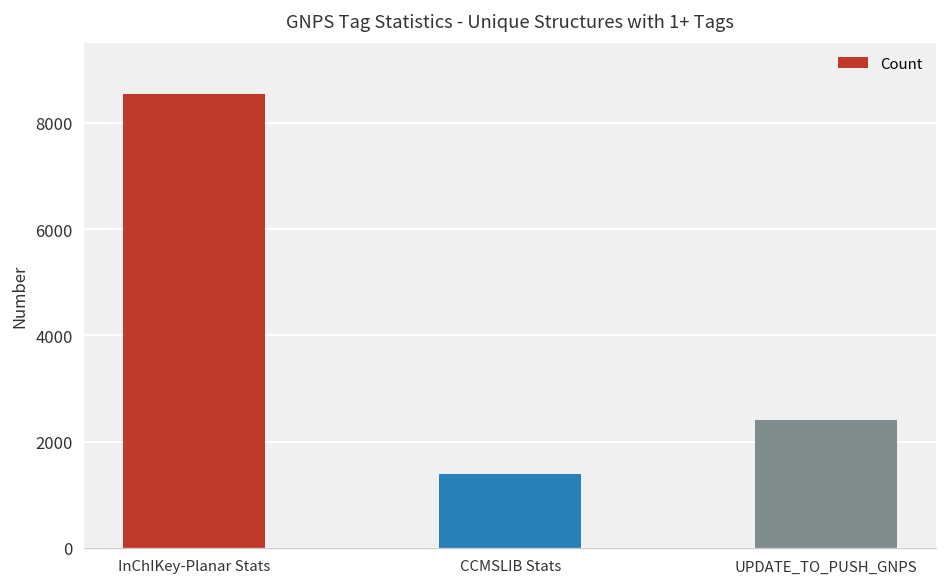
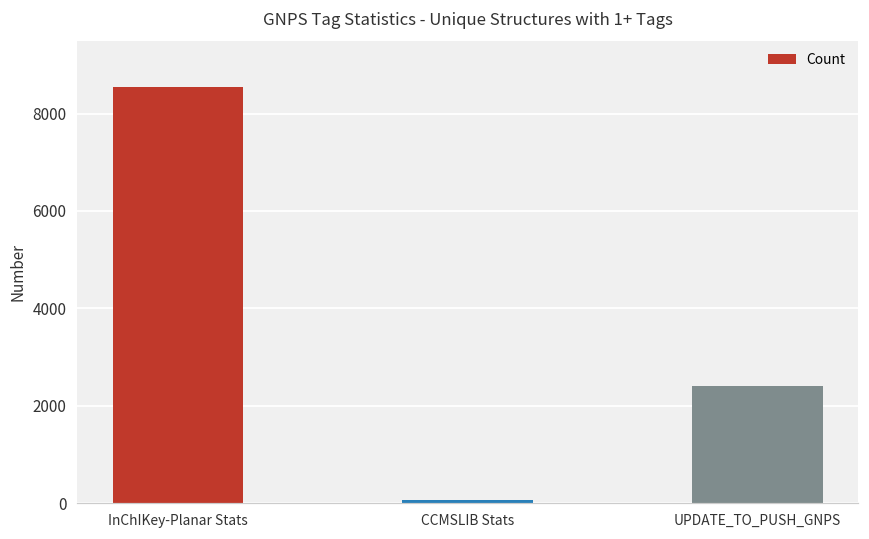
CCMSLIB Stats: 1400 -> 100
